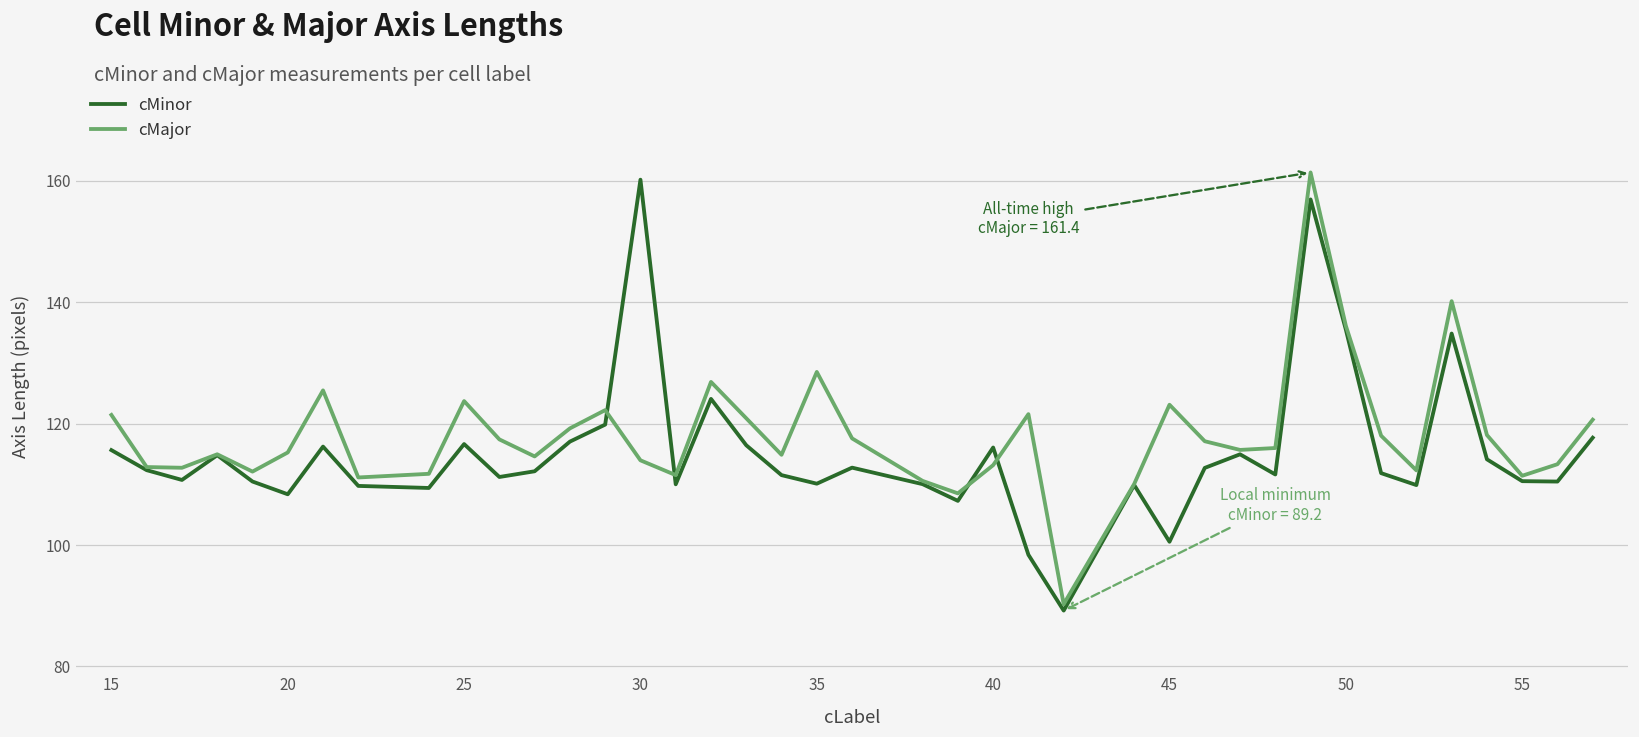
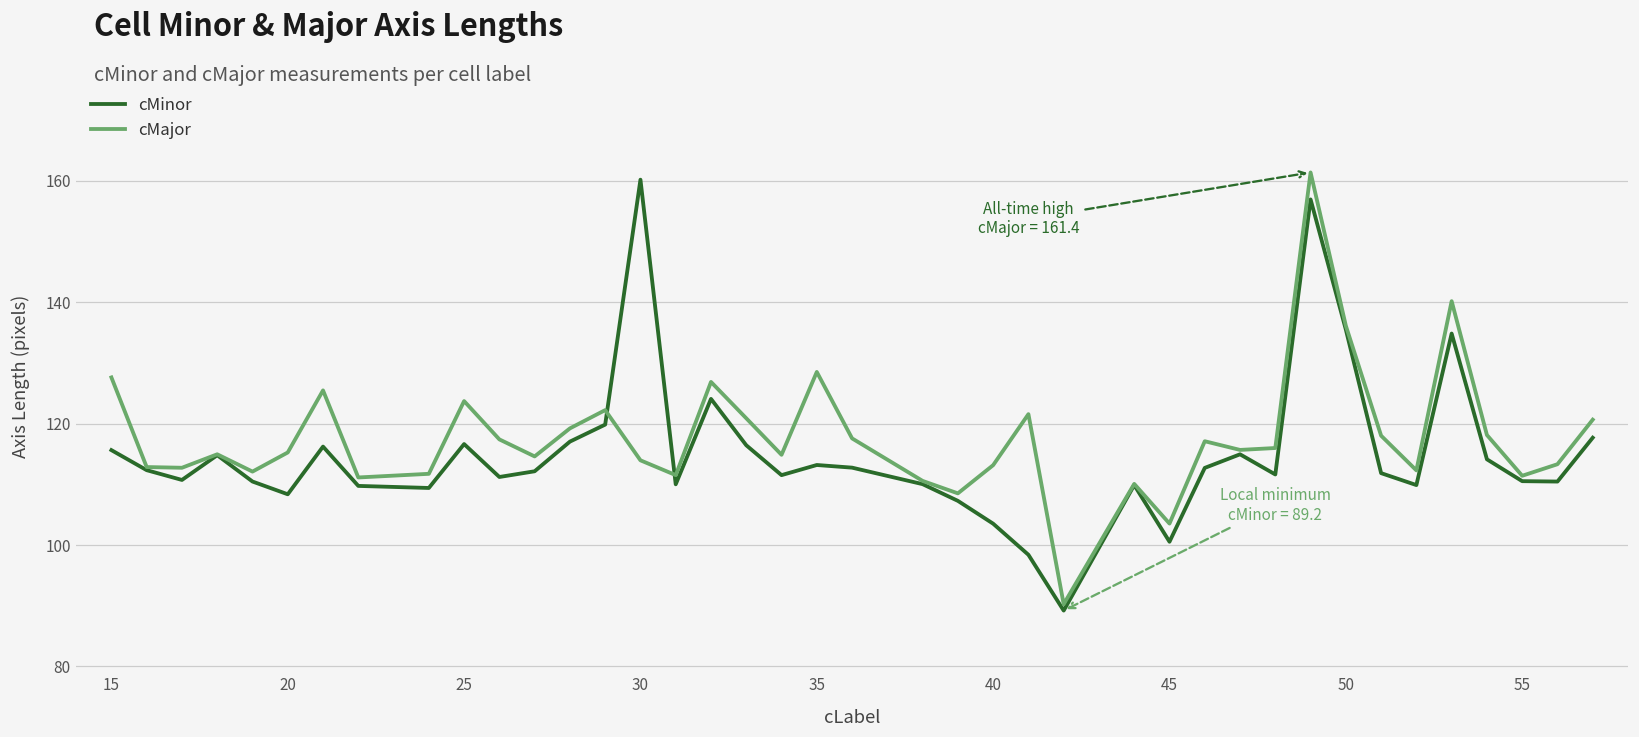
cMajor, 15: 121 -> 128
cMinor, 35: 110 -> 113
cMinor, 40: 116 -> 104
cMajor, 45: 123 -> 104
